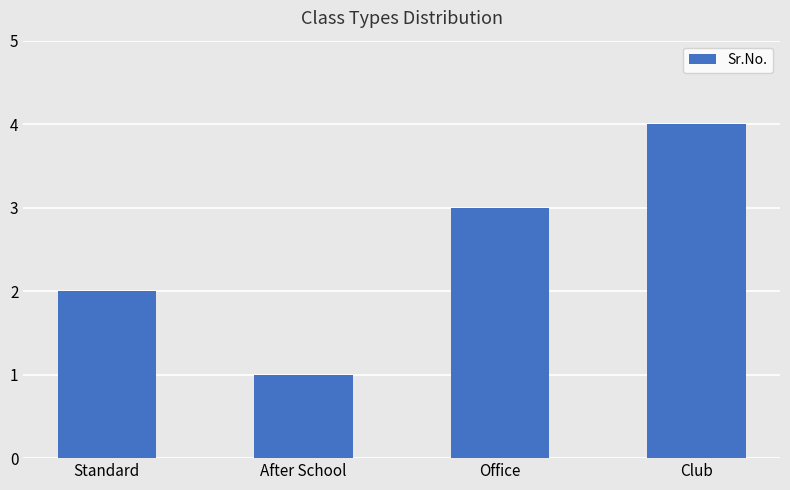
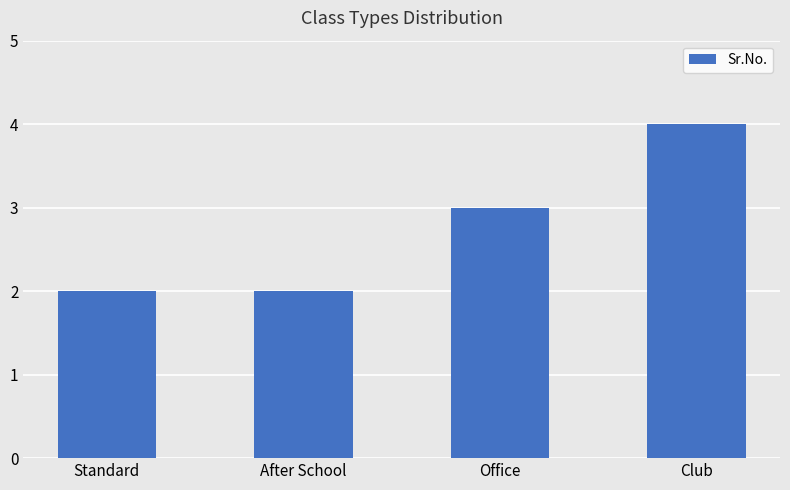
After School: 1 -> 2
